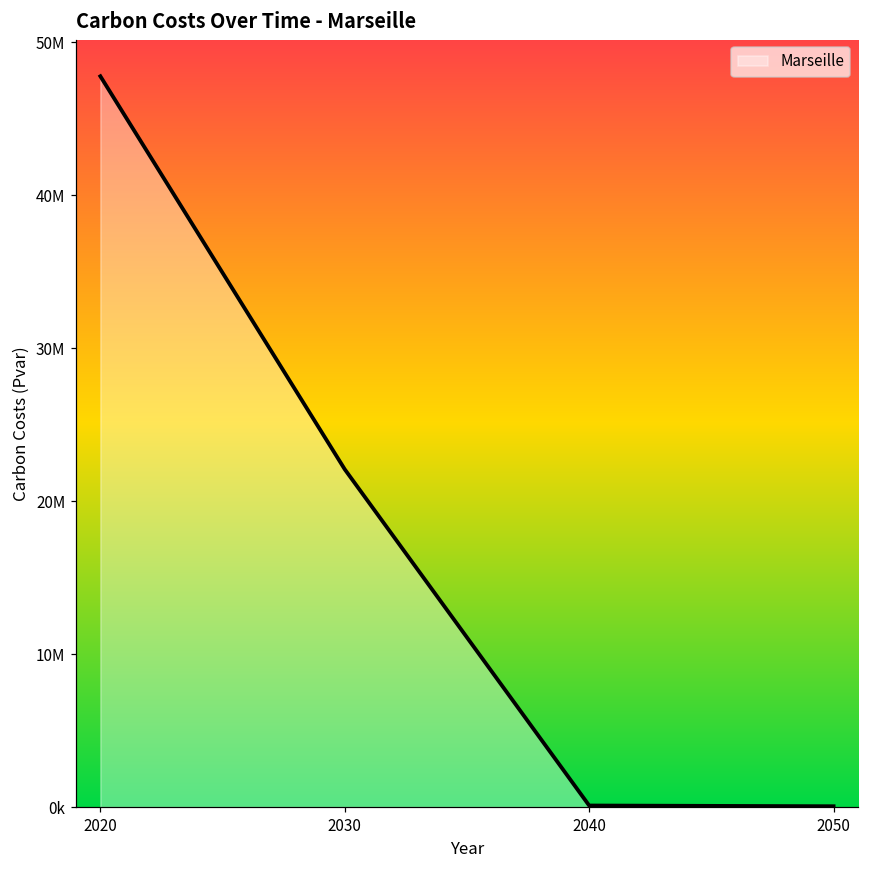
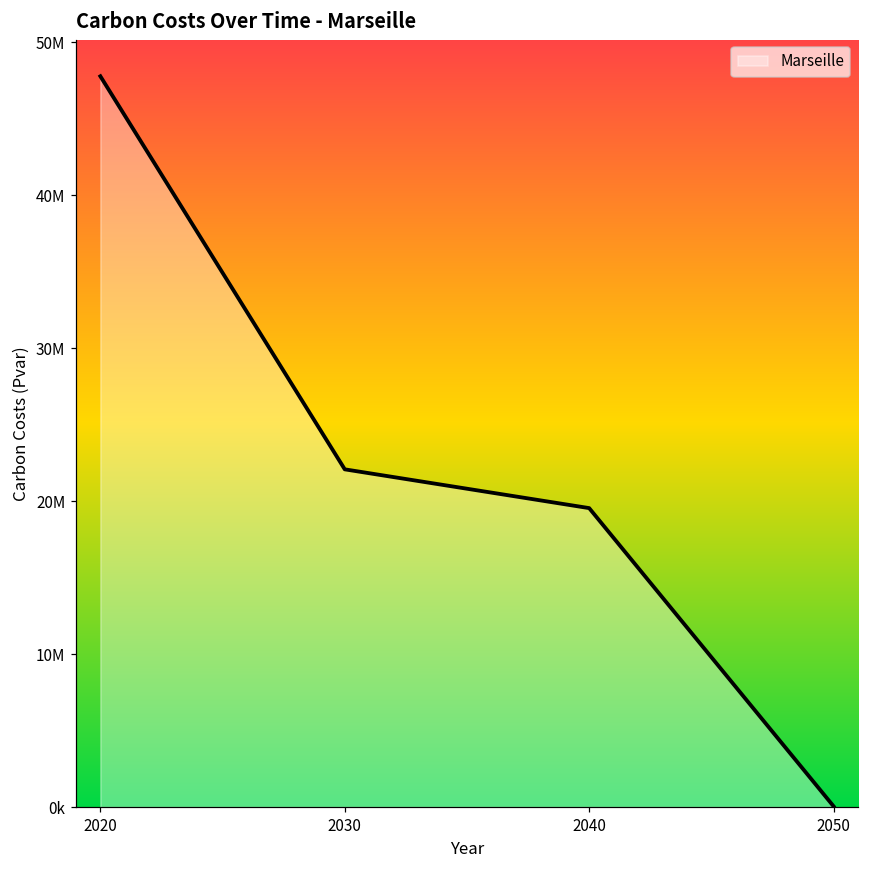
2040: 100000 -> 19500000
